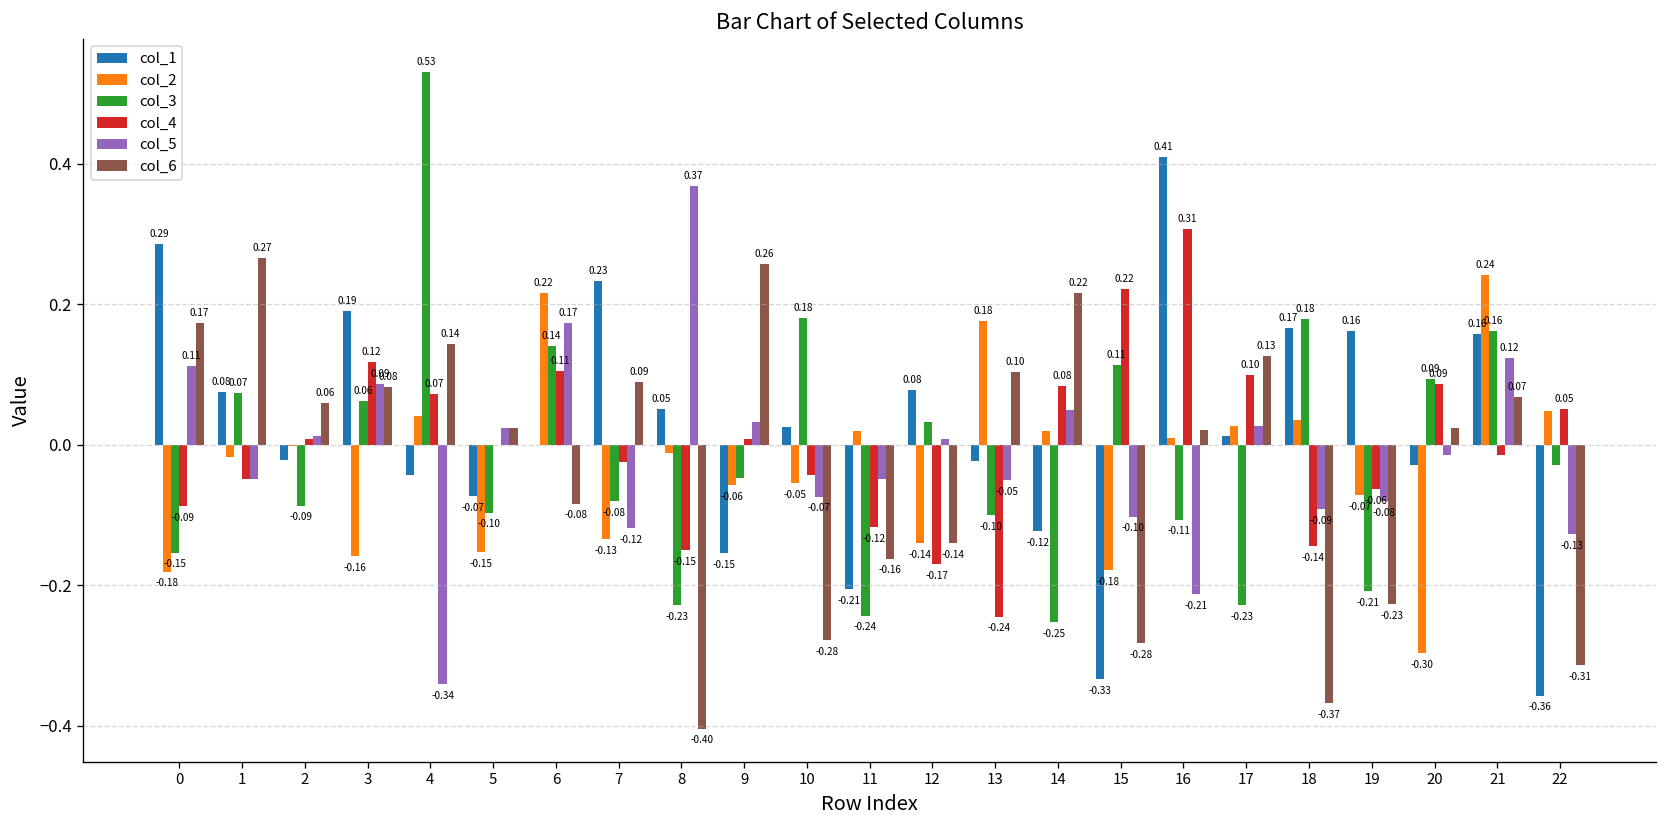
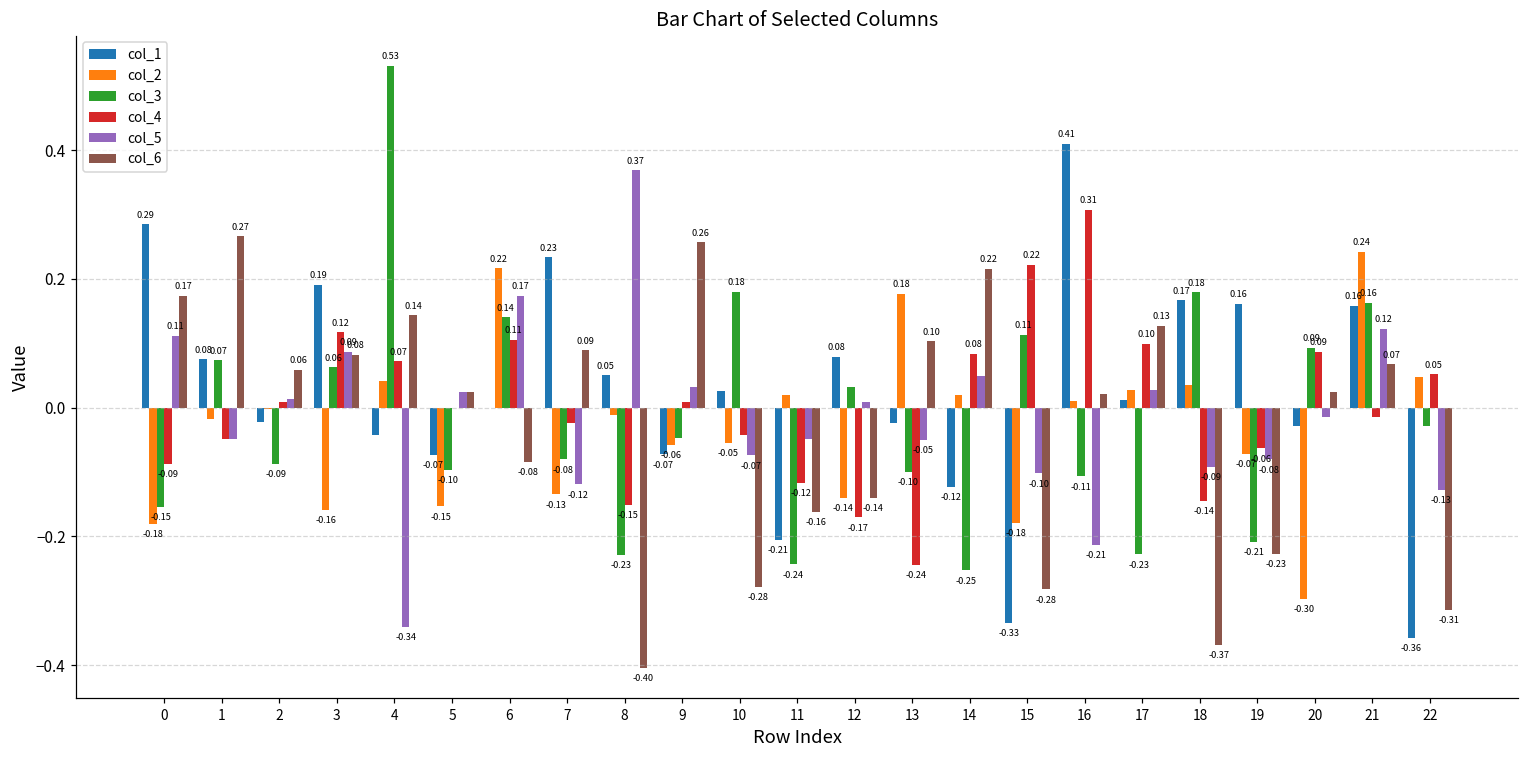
col_1, 9: -0.15 -> -0.07
